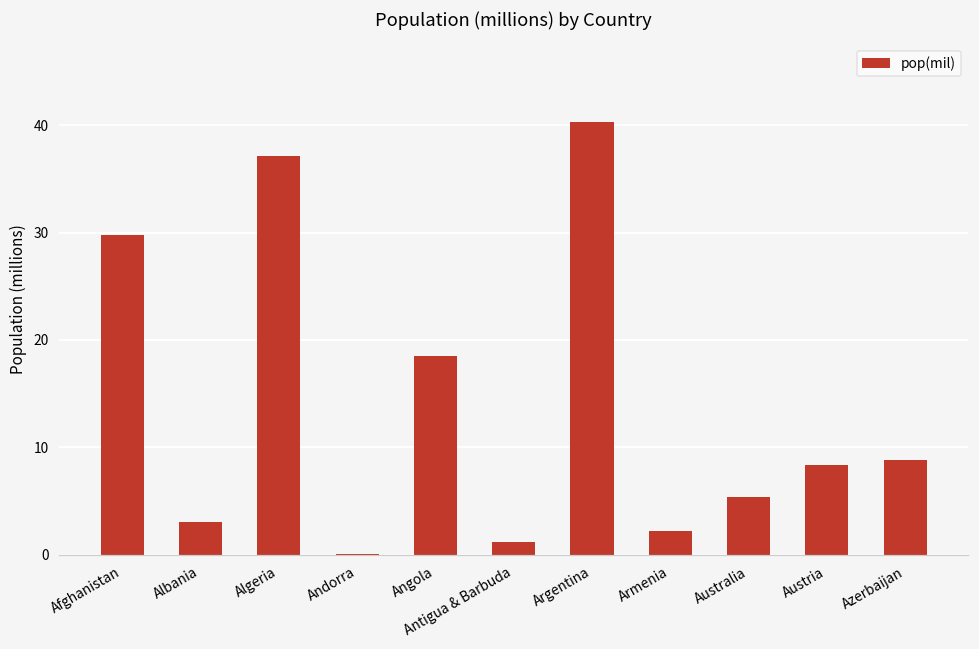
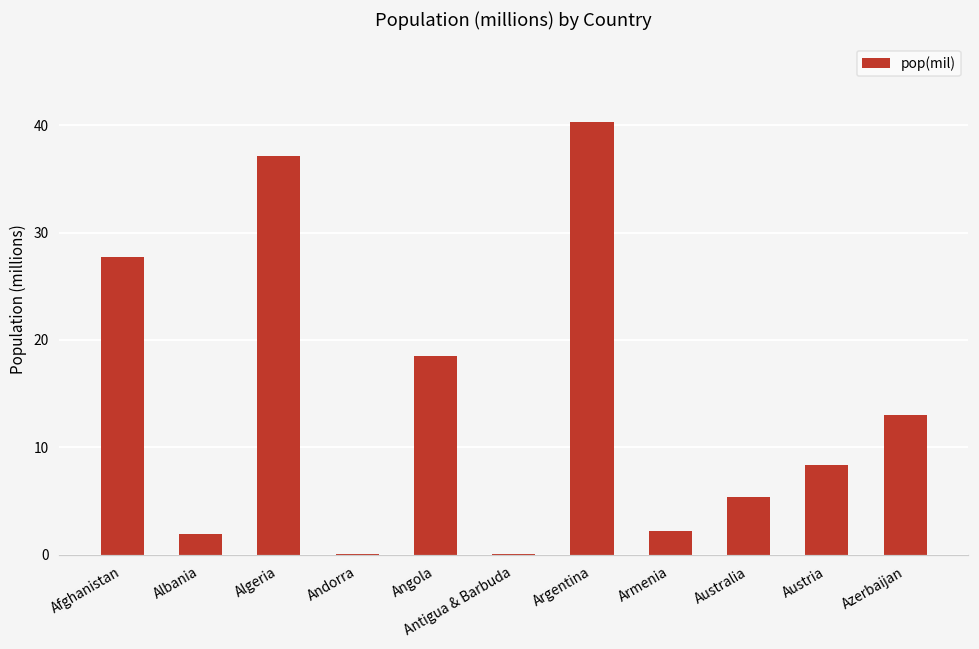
Afghanistan: 30 -> 28
Albania: 3 -> 2
Antigua & Barbuda: 1 -> 0
Azerbaijan: 9 -> 13
